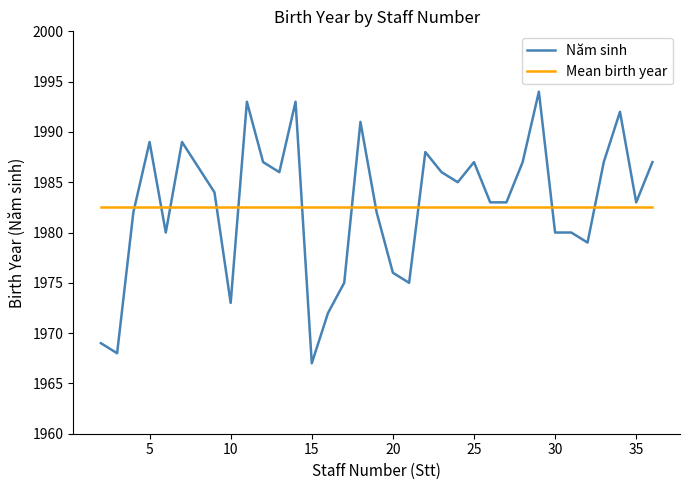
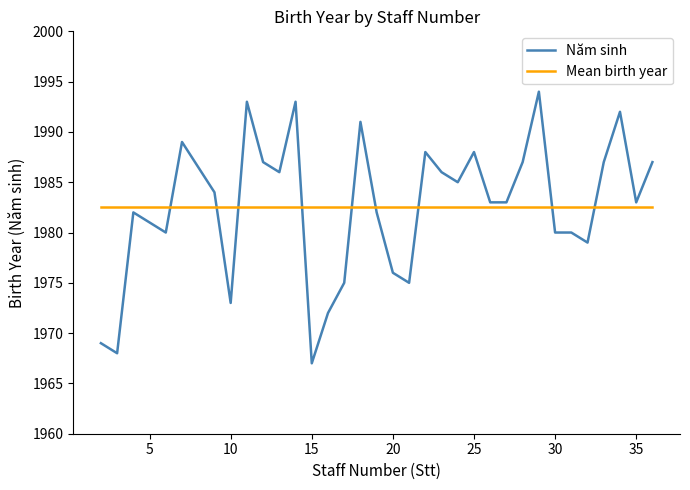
Năm sinh, 5: 1989 -> 1981
Năm sinh, 25: 1987 -> 1988
